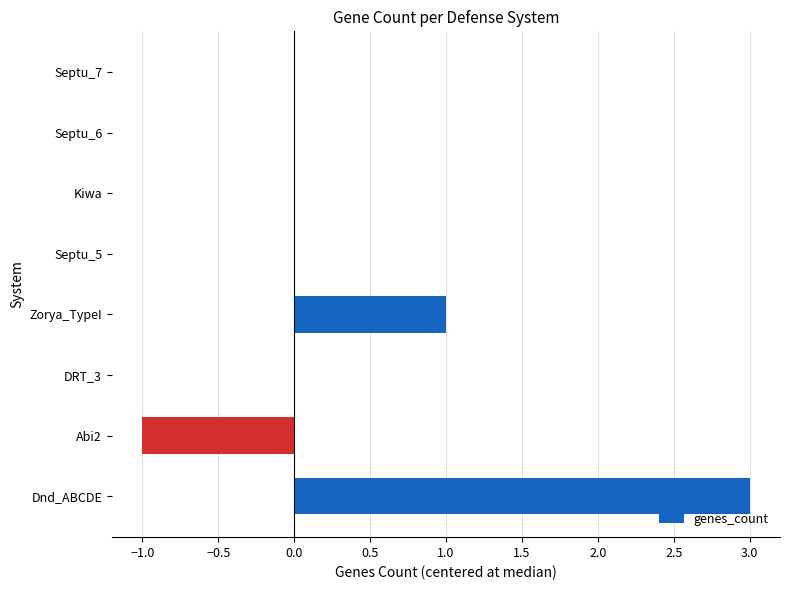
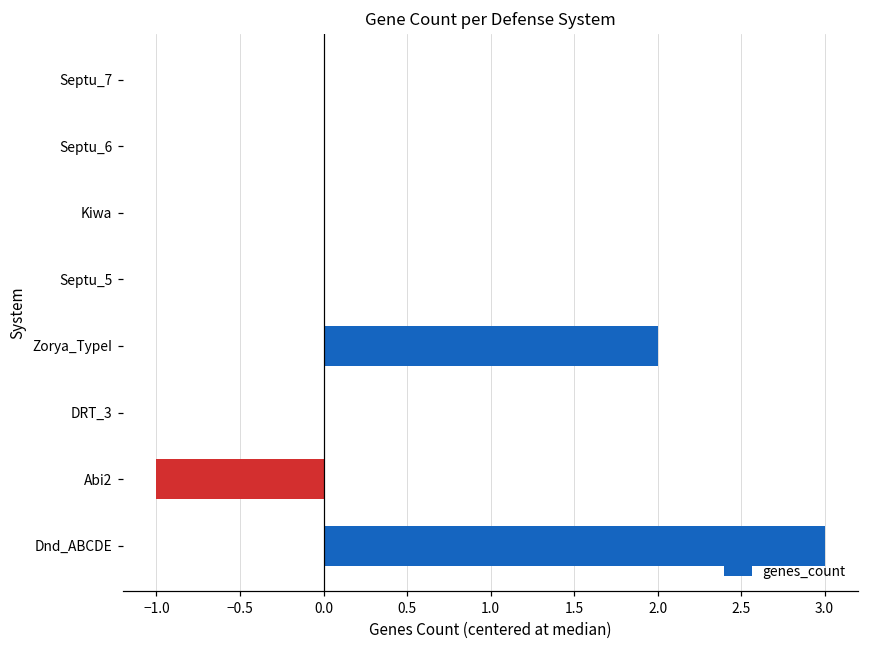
Zorya_TypeI: 1.00 -> 2.00
